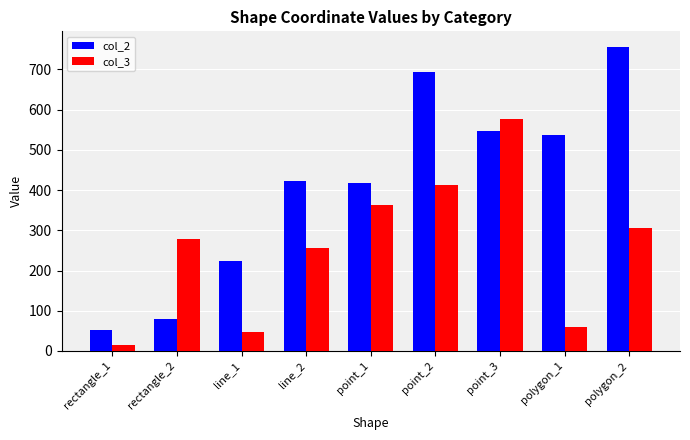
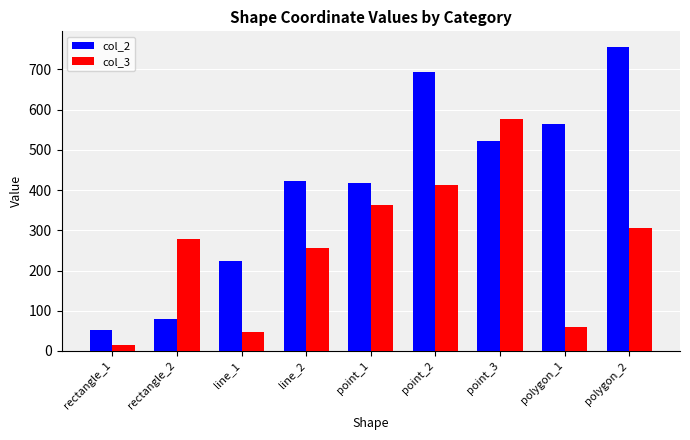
col_2, point_3: 550 -> 520
col_2, polygon_1: 540 -> 560
